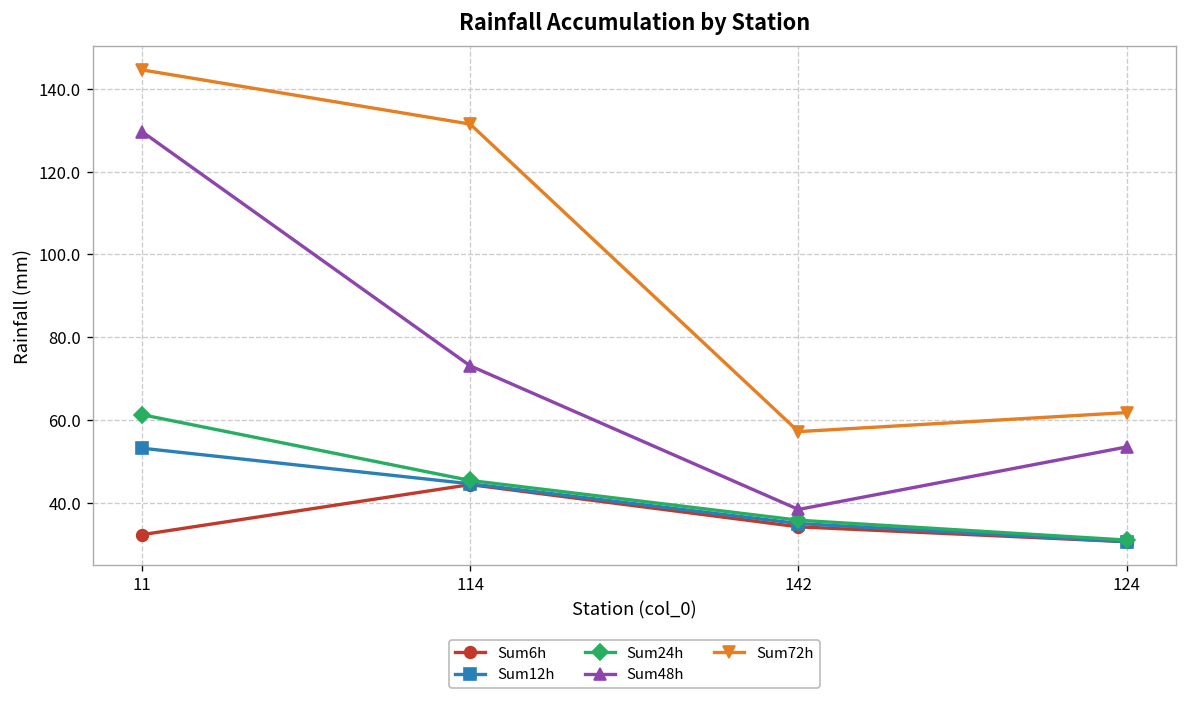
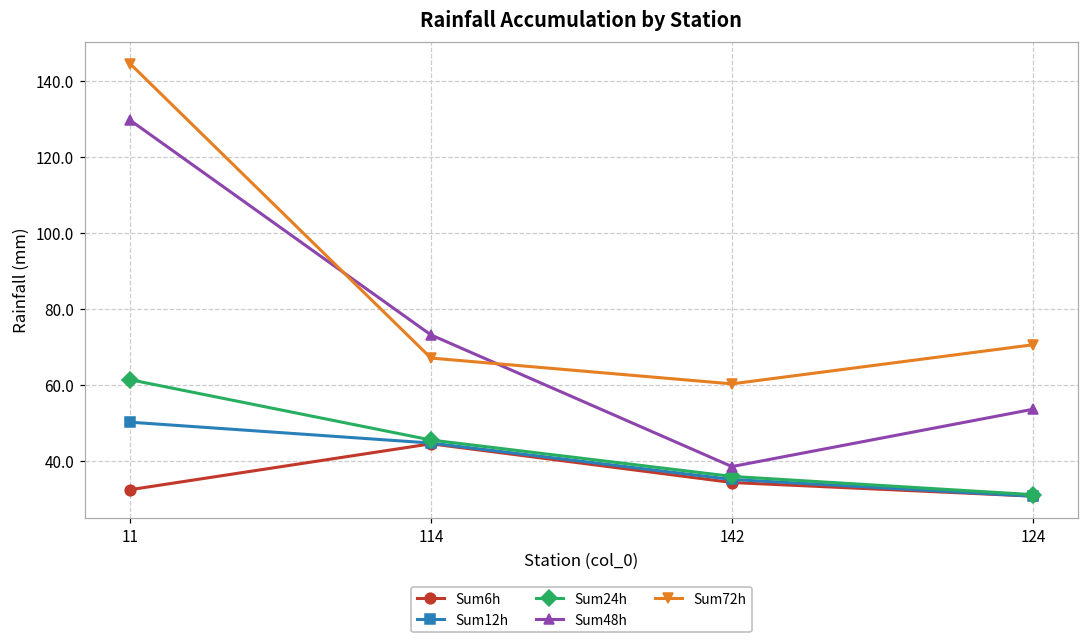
Sum12h, 11: 53 -> 50
Sum72h, 114: 132 -> 67
Sum72h, 142: 57 -> 60
Sum72h, 124: 62 -> 71
